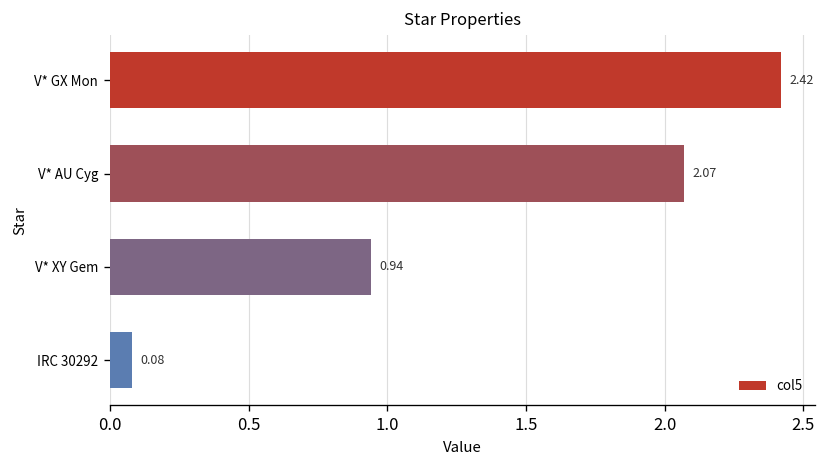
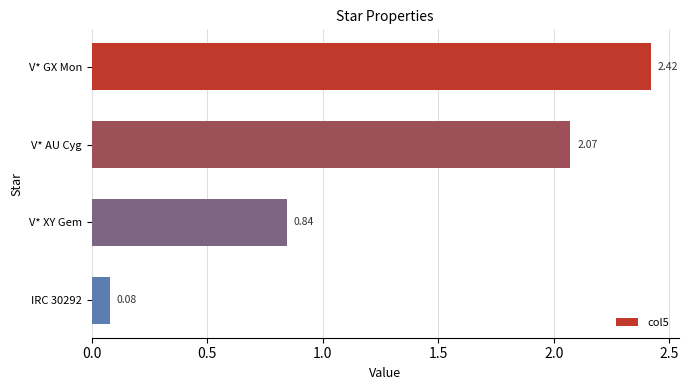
V* XY Gem: 0.94 -> 0.84
